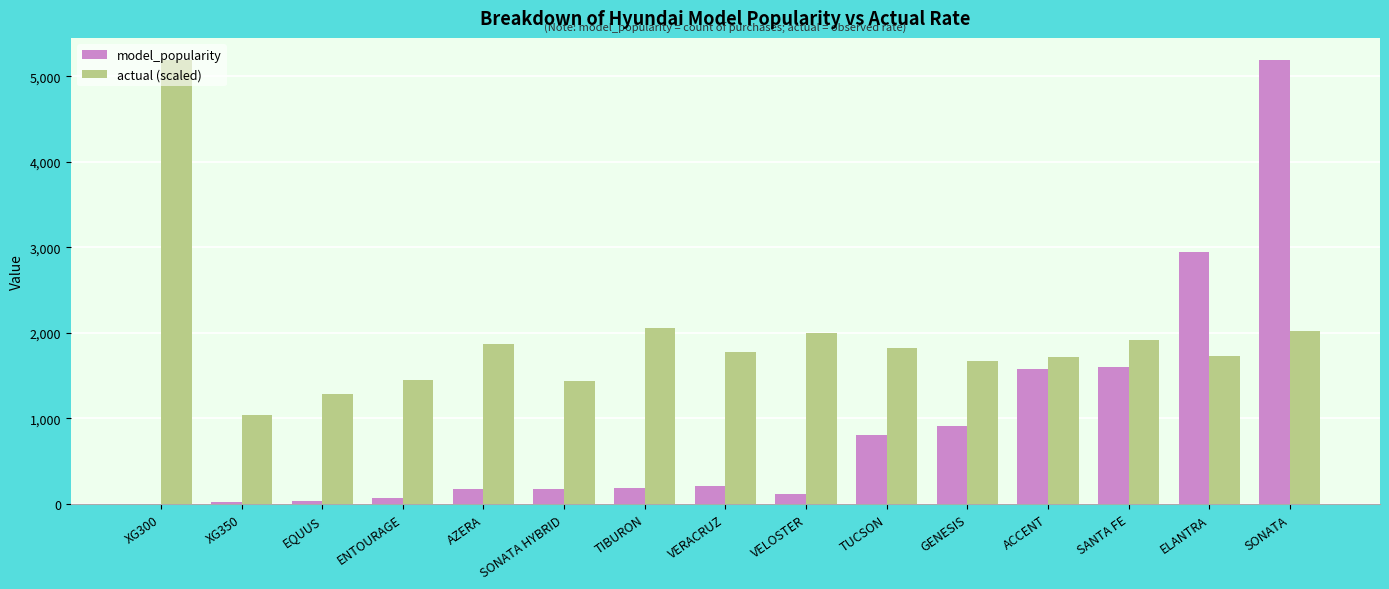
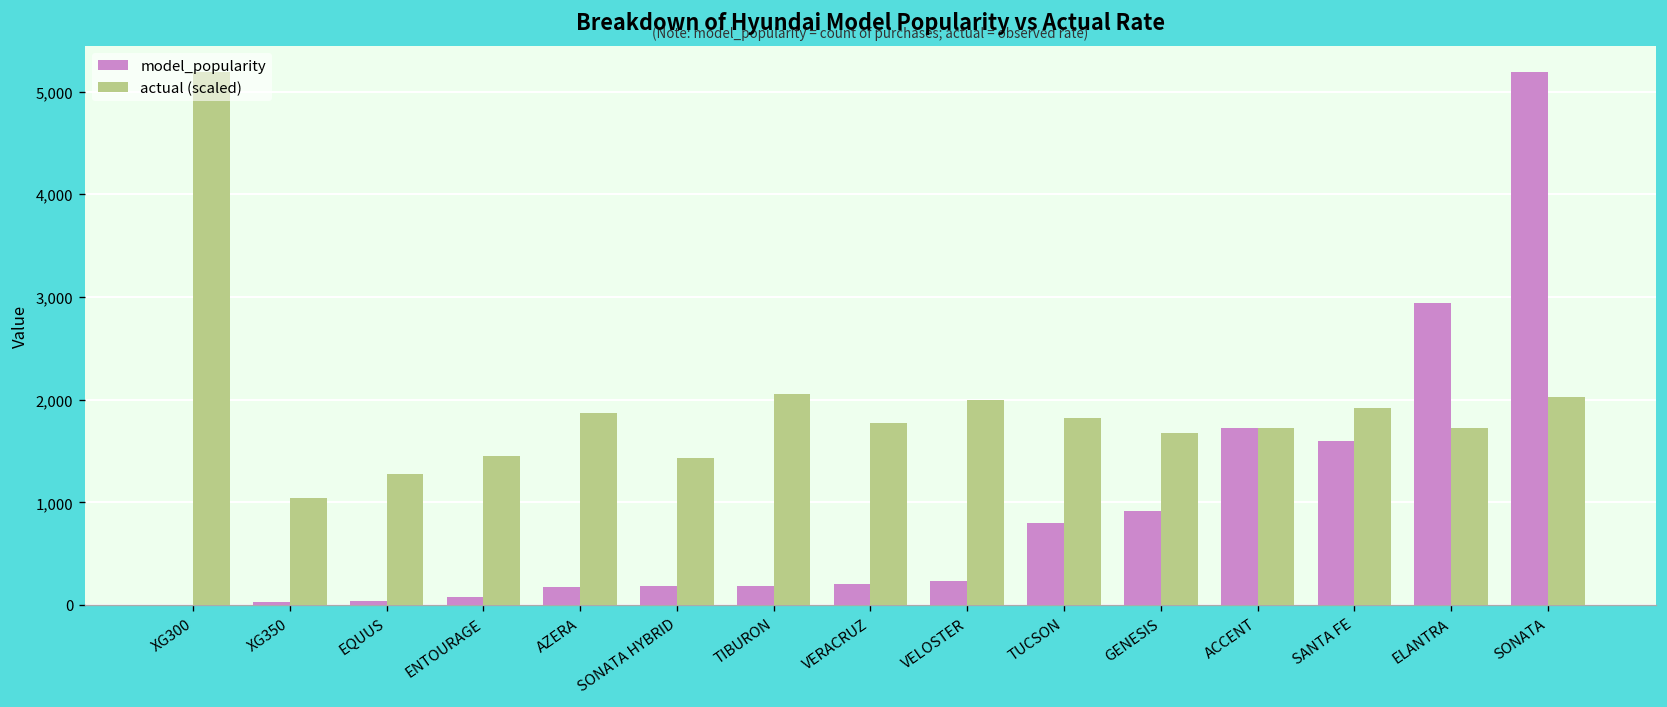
model_popularity, VELOSTER: 100 -> 200
model_popularity, ACCENT: 1,600 -> 1,700
